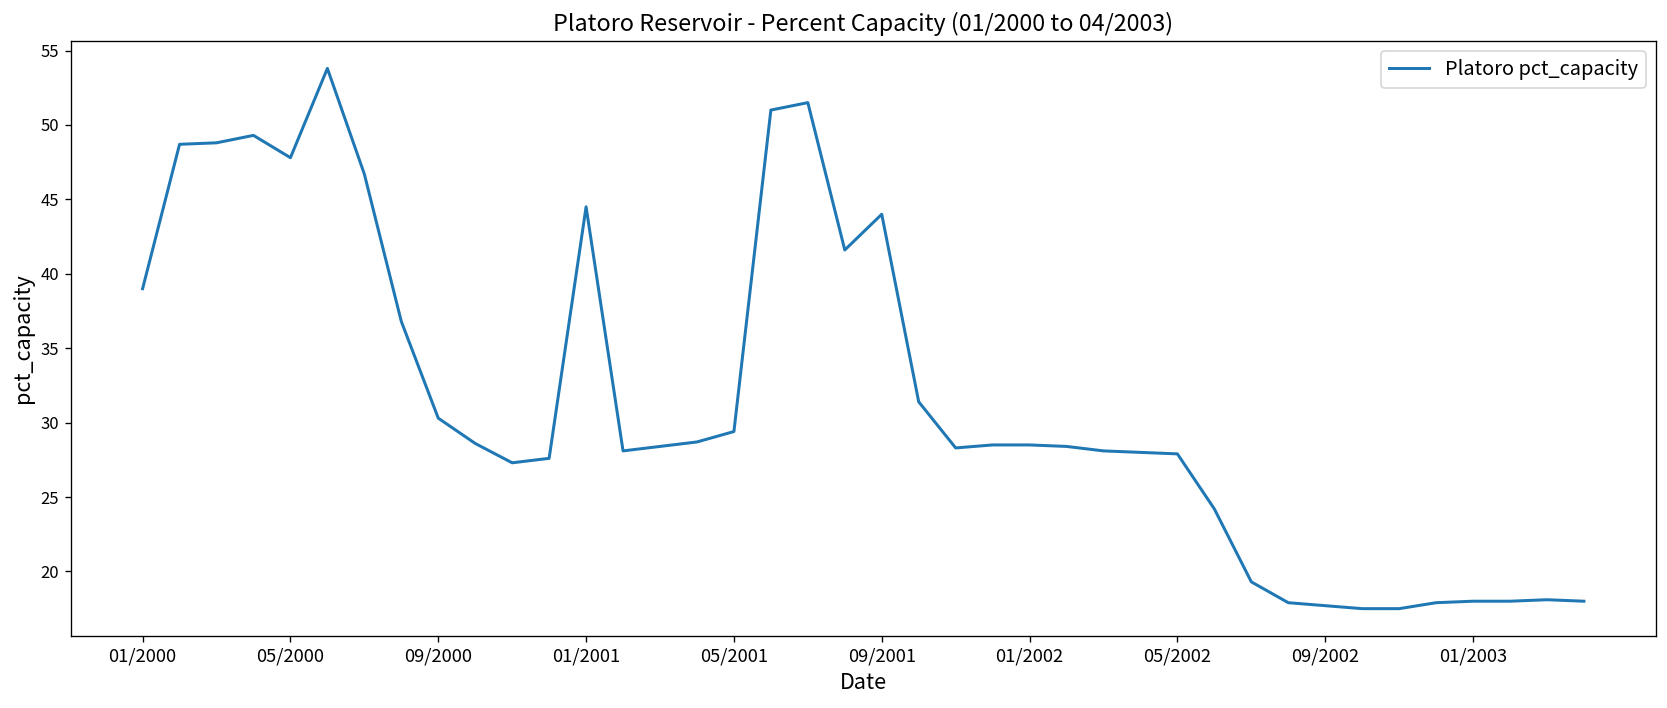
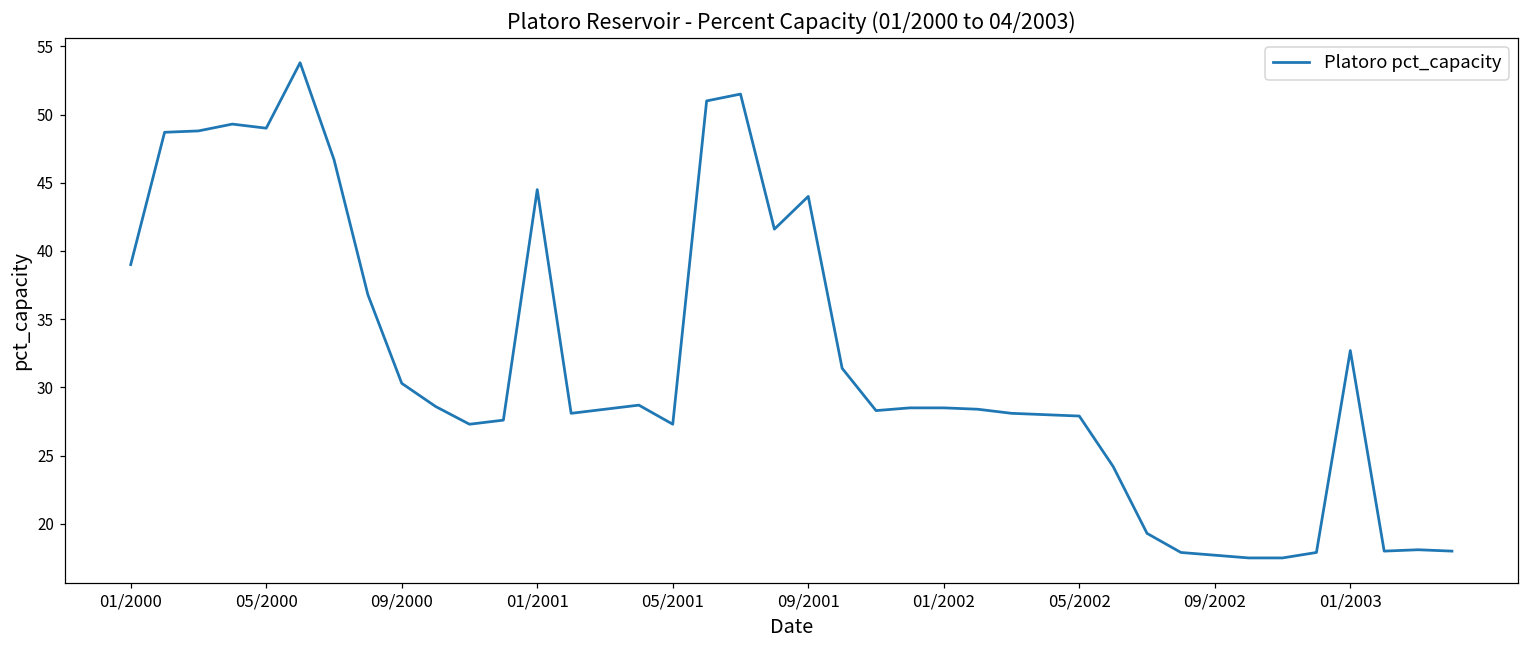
05/2000: 47.8 -> 49.0
05/2001: 29.4 -> 27.3
01/2003: 18.0 -> 32.7
